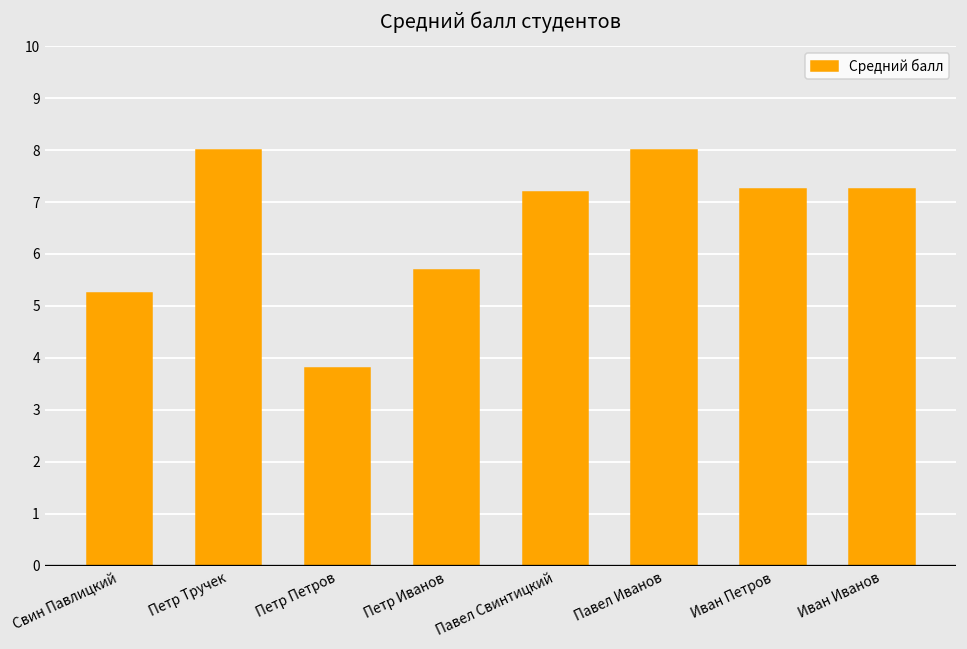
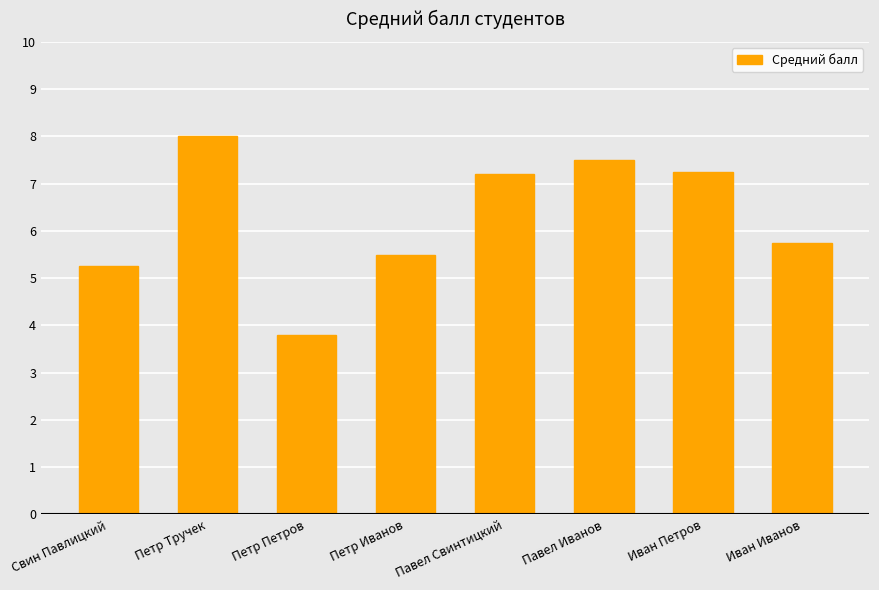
Петр Иванов: 5.7 -> 5.5
Павел Иванов: 8.0 -> 7.5
Иван Иванов: 7.3 -> 5.8
